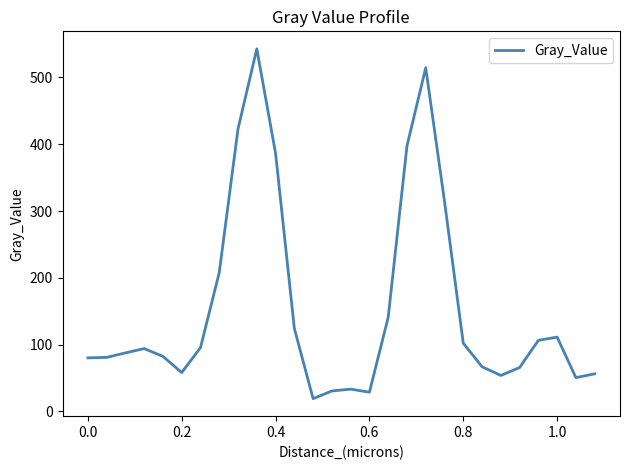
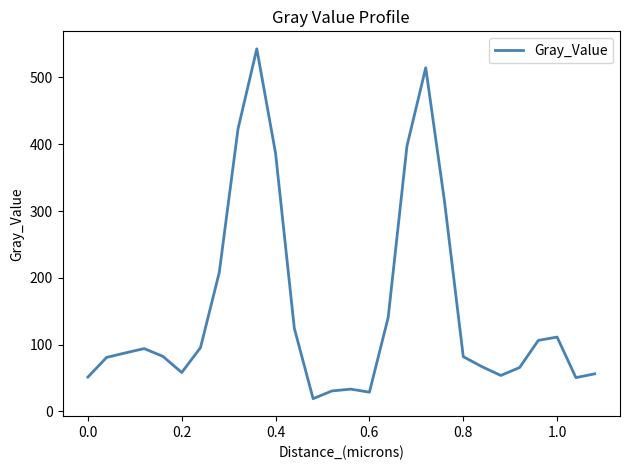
0.0: 80 -> 50
0.8: 100 -> 80
